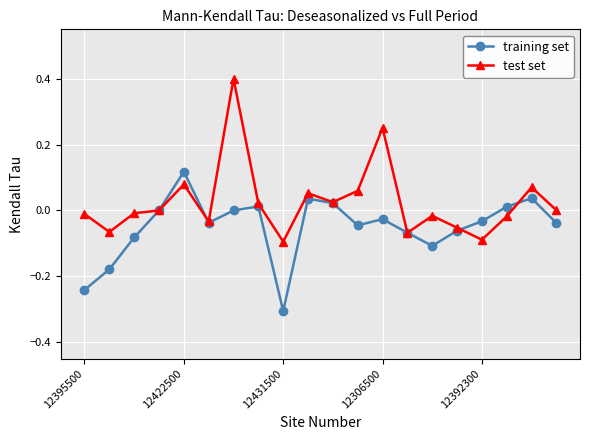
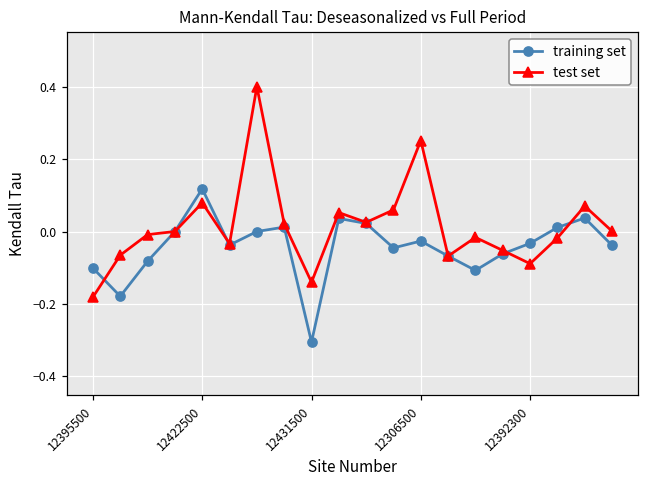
training set, 12395500: -0.24 -> -0.10
test set, 12395500: -0.01 -> -0.18
test set, 12431500: -0.09 -> -0.14
